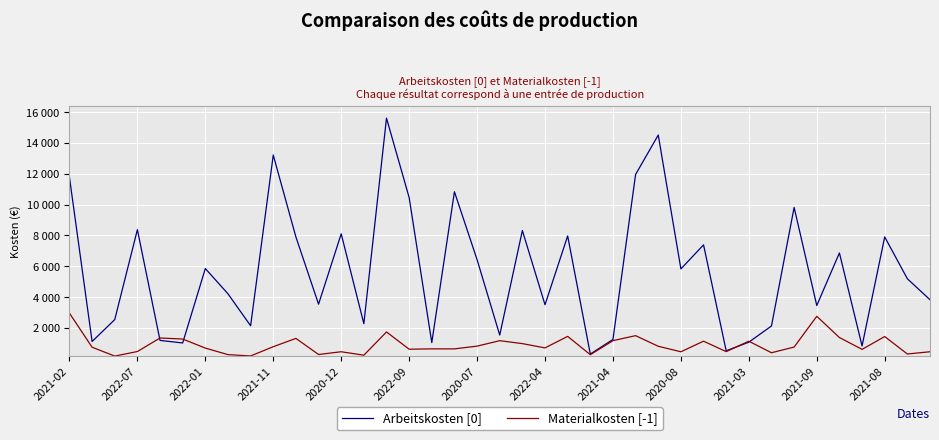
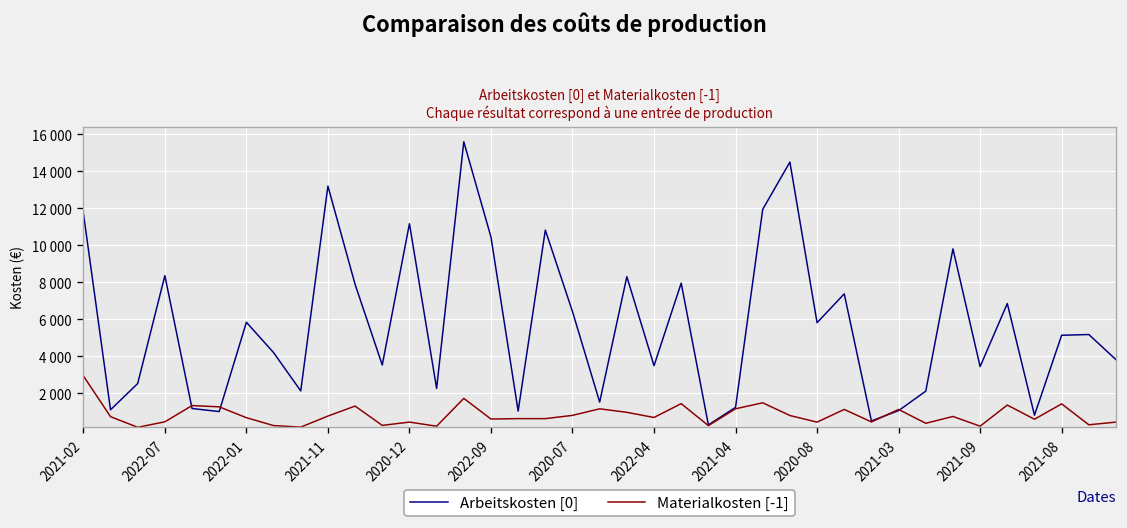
Arbeitskosten [0], 2020-12: 8100 -> 11200
Materialkosten [-1], 2021-09: 2800 -> 200
Arbeitskosten [0], 2021-08: 7900 -> 5100
